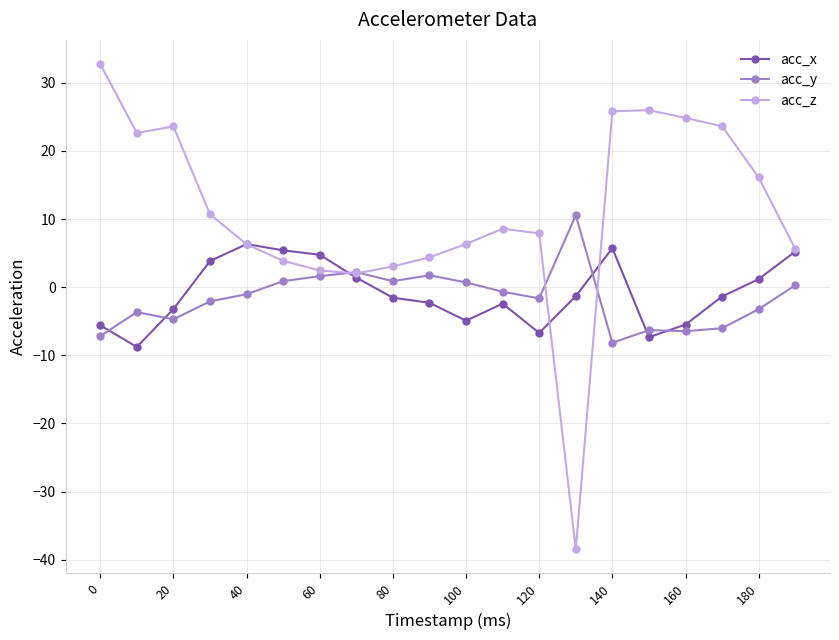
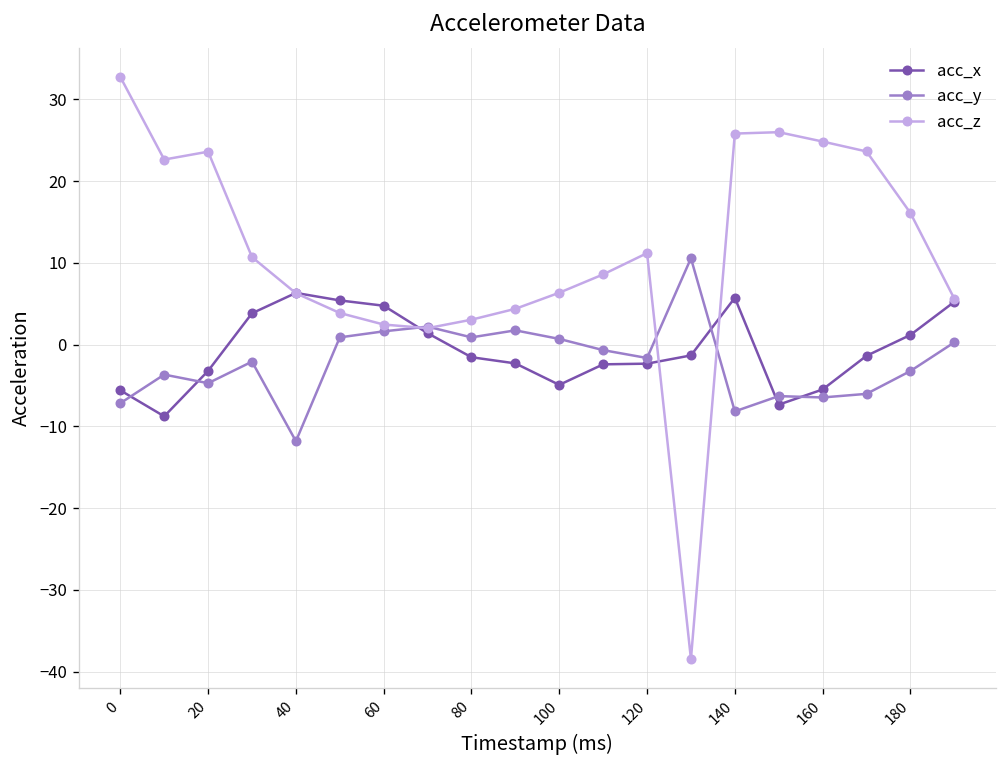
acc_y, 40: -1 -> -12
acc_x, 120: -7 -> -2
acc_z, 120: 8 -> 11
